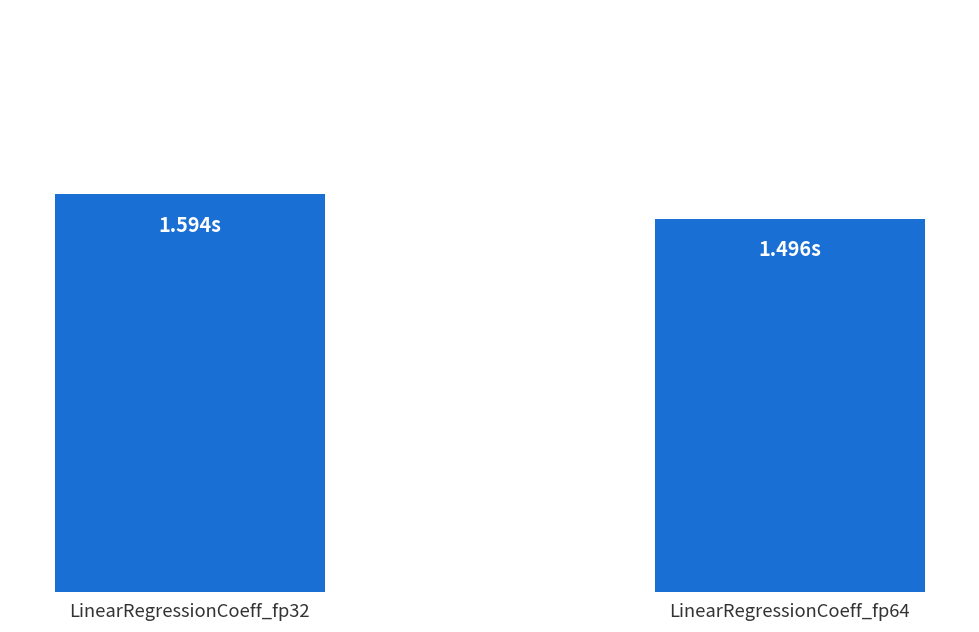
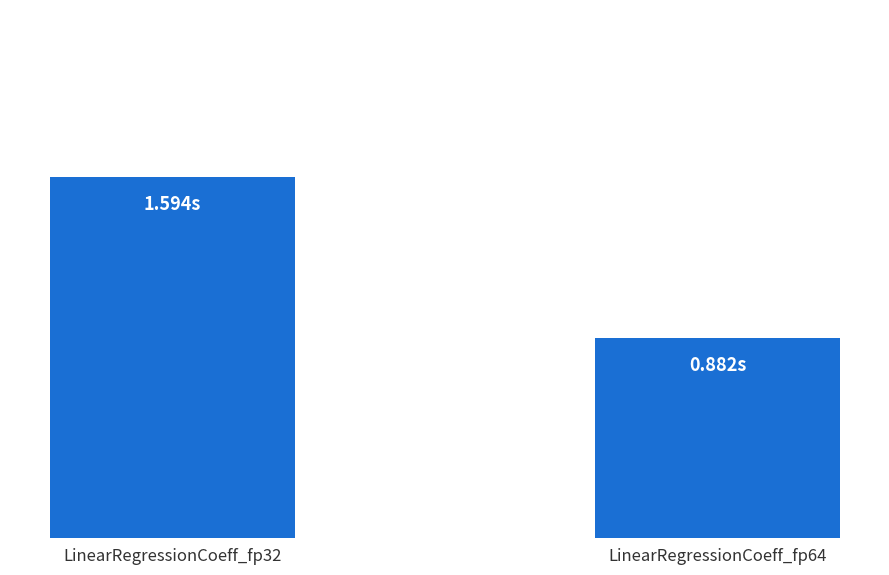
LinearRegressionCoeff_fp64: 1.496s -> 0.882s
